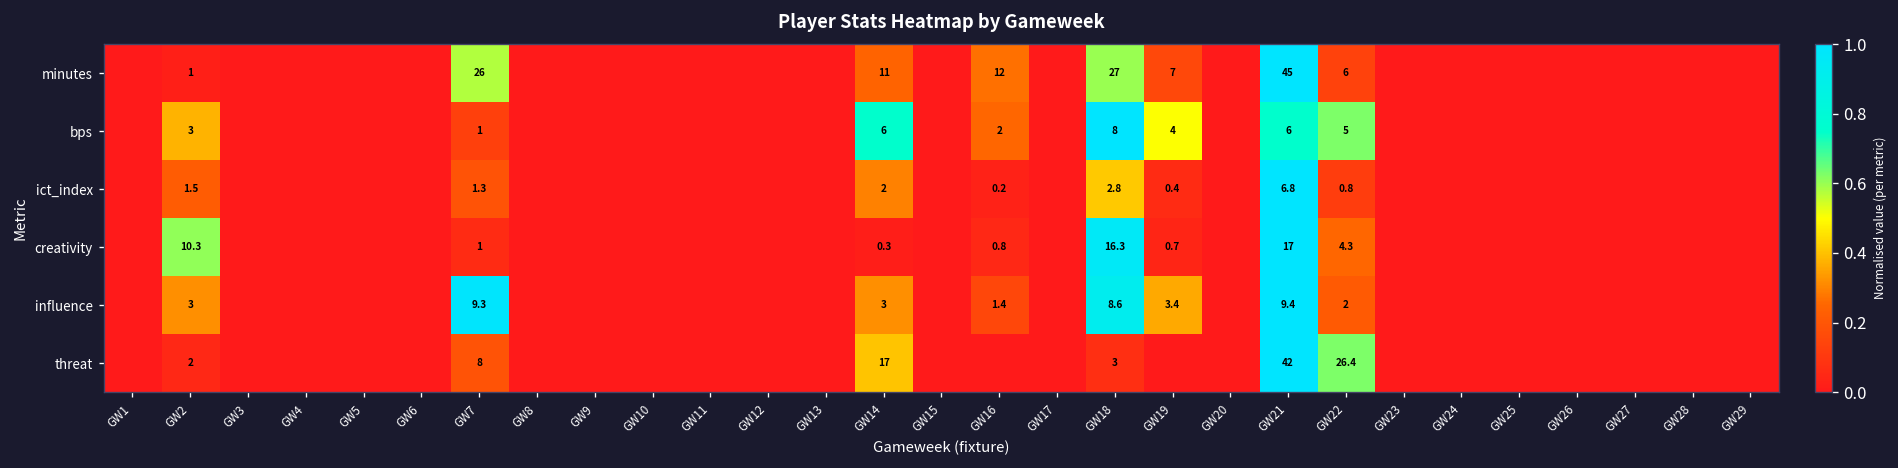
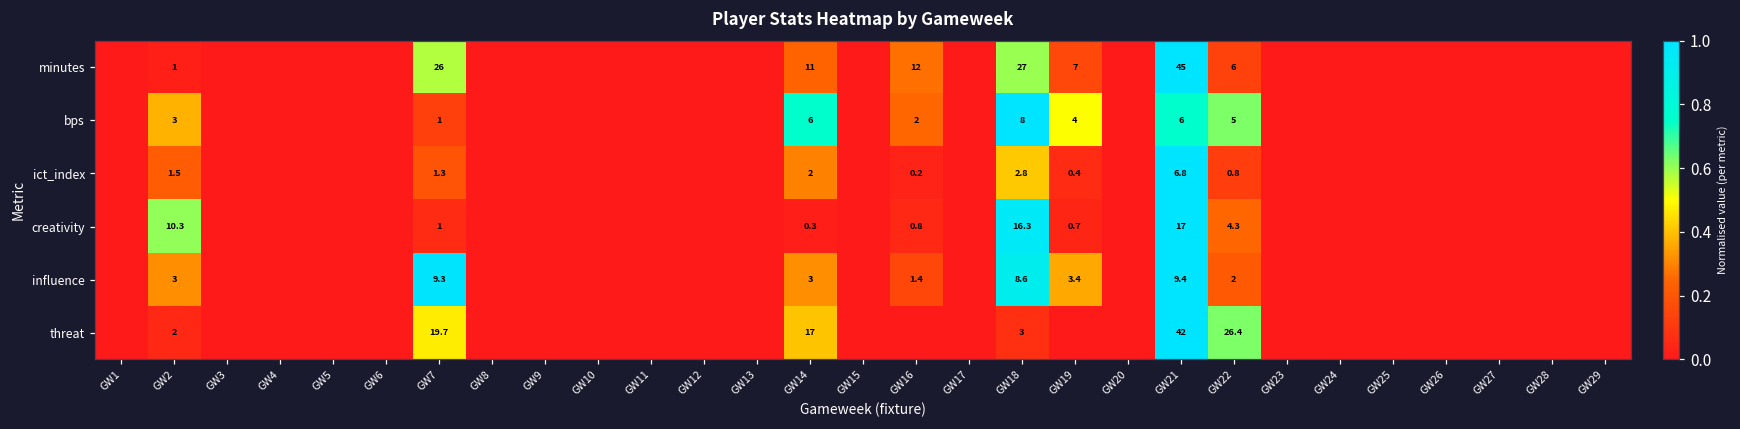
threat, GW7: 8 -> 19.7
